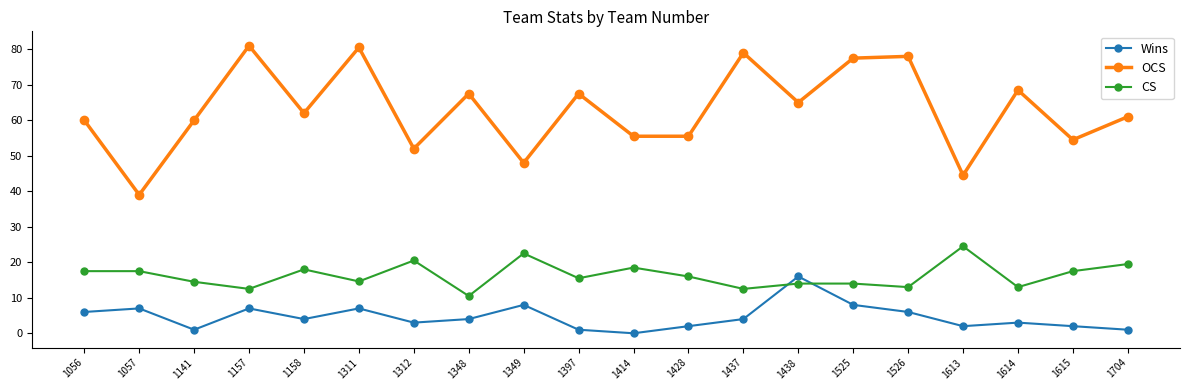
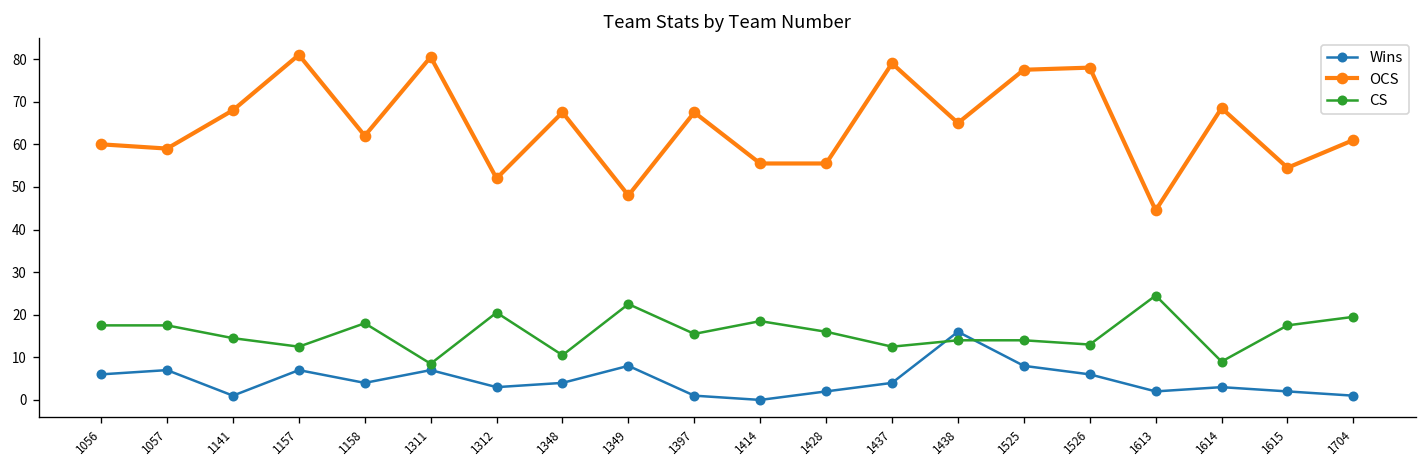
OCS, 1057: 39 -> 59
OCS, 1141: 60 -> 68
CS, 1311: 15 -> 9
CS, 1614: 13 -> 9
